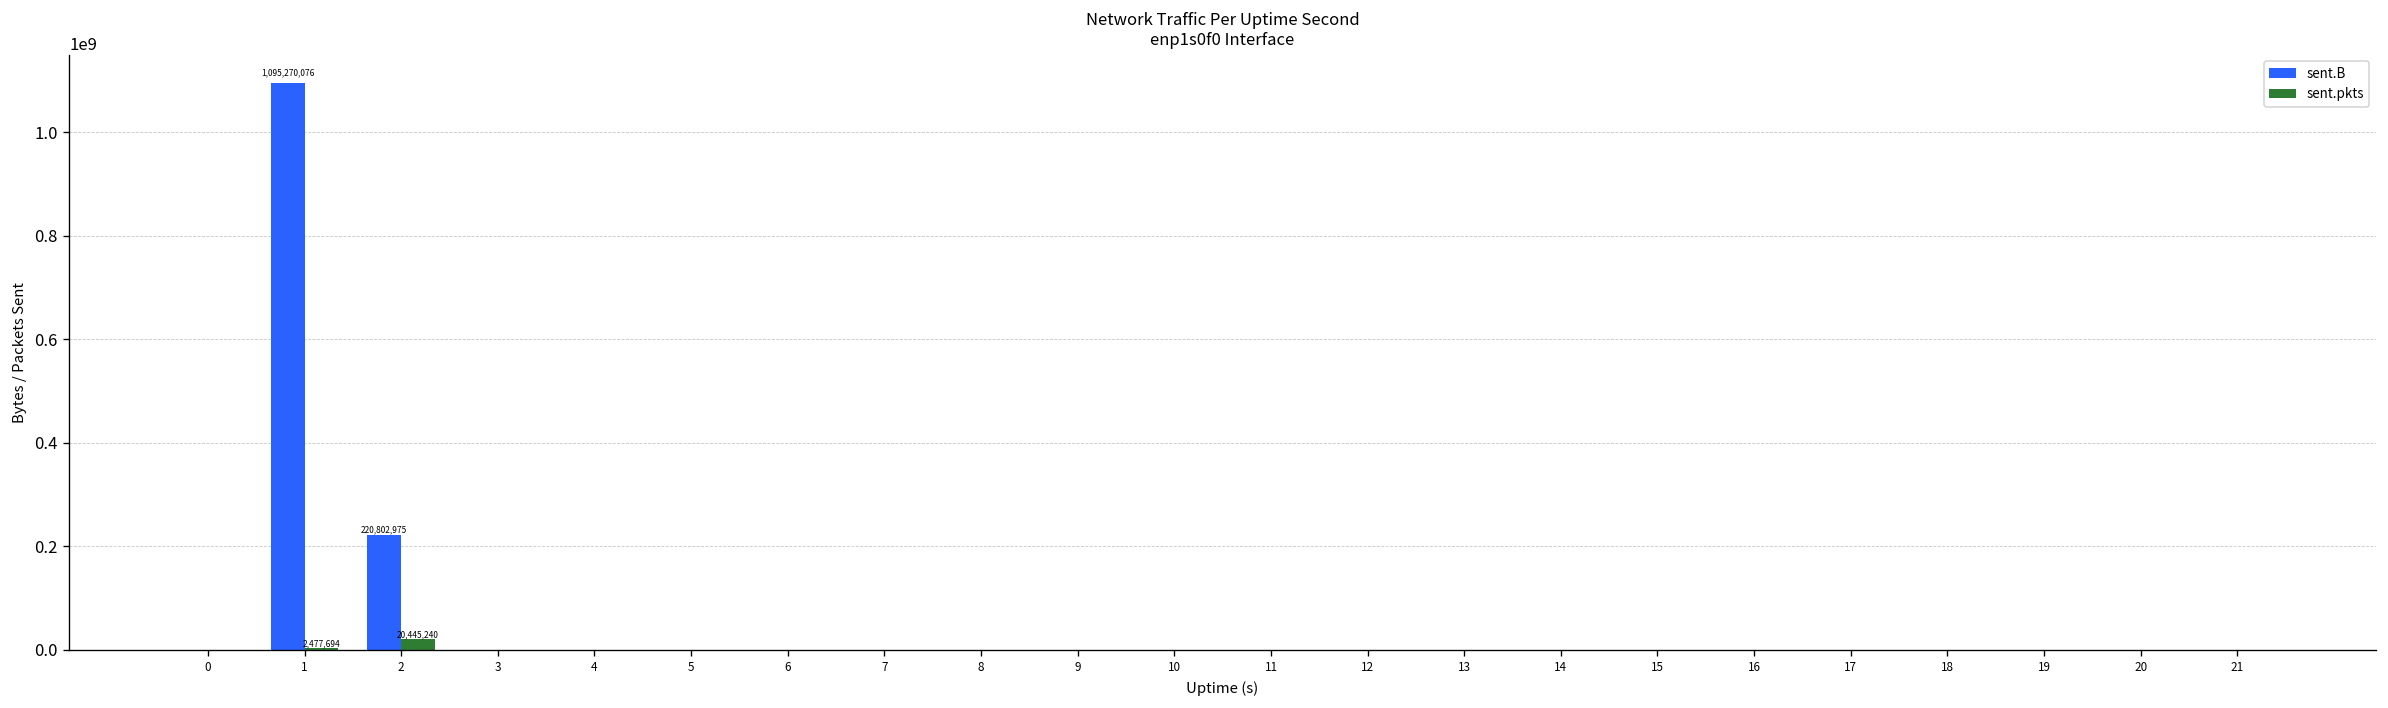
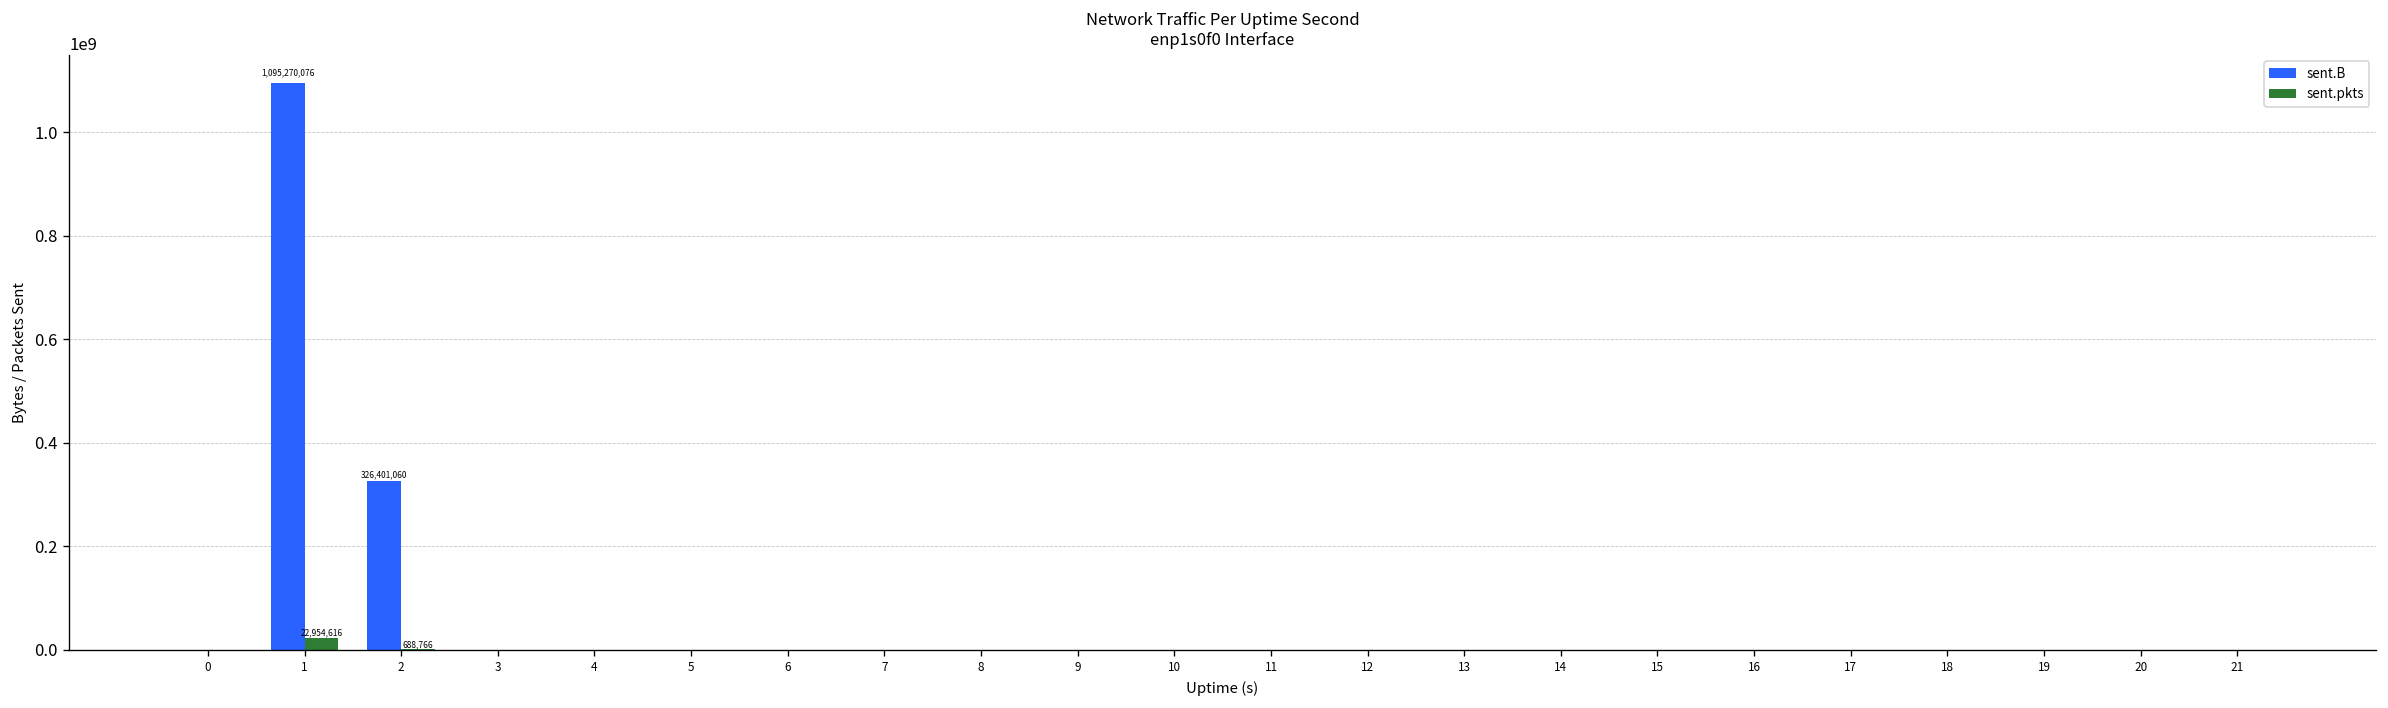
sent.pkts, 1: 2,477,694 -> 22,954,616
sent.B, 2: 220,802,975 -> 326,401,060
sent.pkts, 2: 20,445,240 -> 688,766
